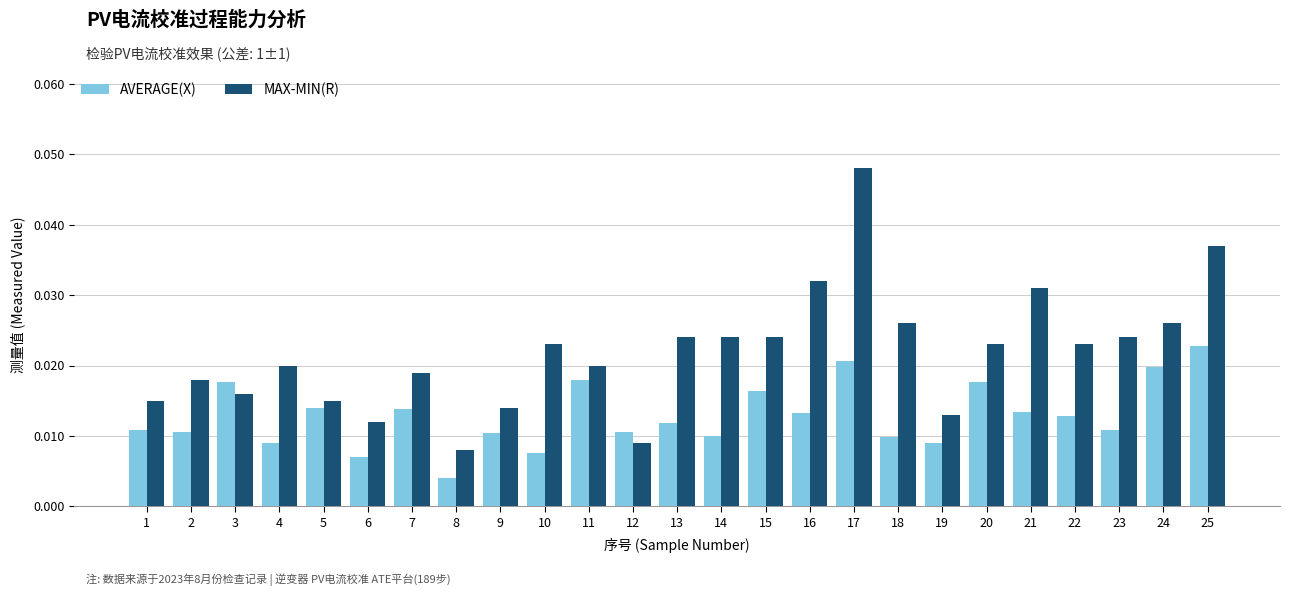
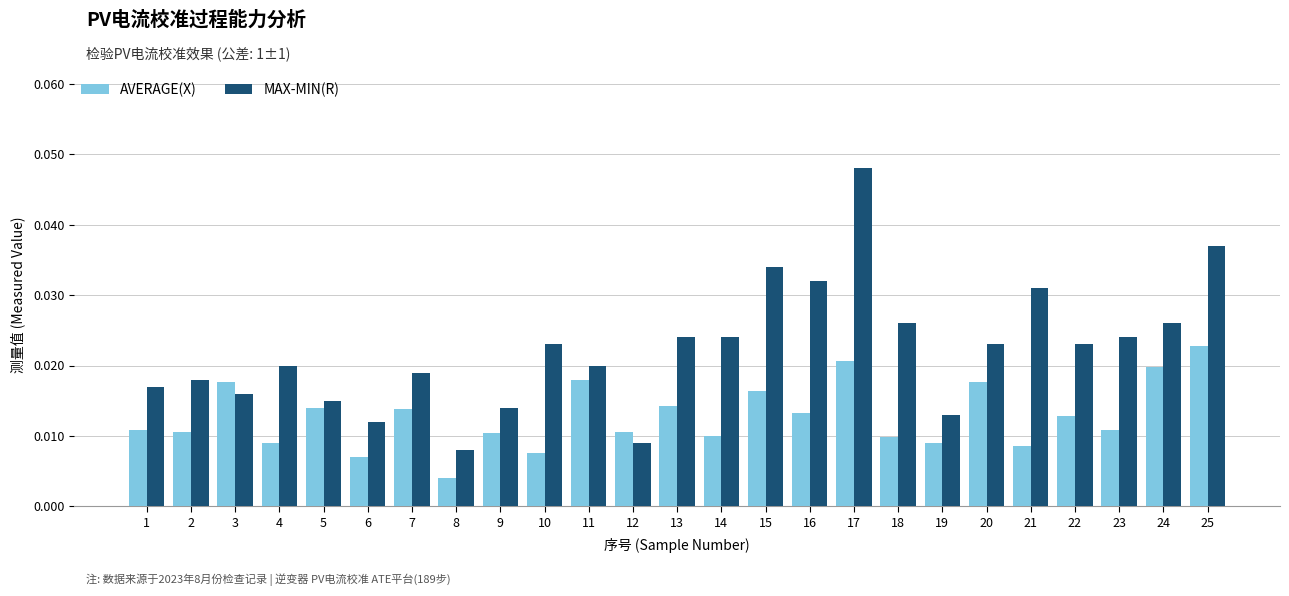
MAX-MIN(R), 1: 0.015 -> 0.017
AVERAGE(X), 13: 0.012 -> 0.014
MAX-MIN(R), 15: 0.024 -> 0.034
AVERAGE(X), 21: 0.013 -> 0.009
